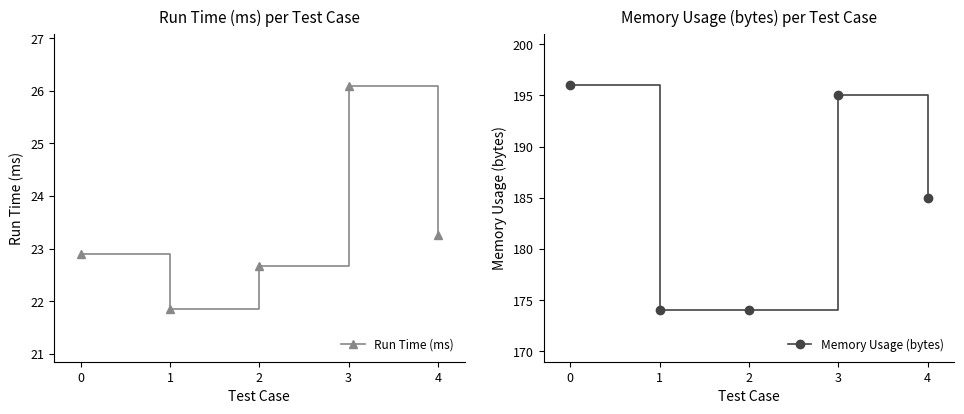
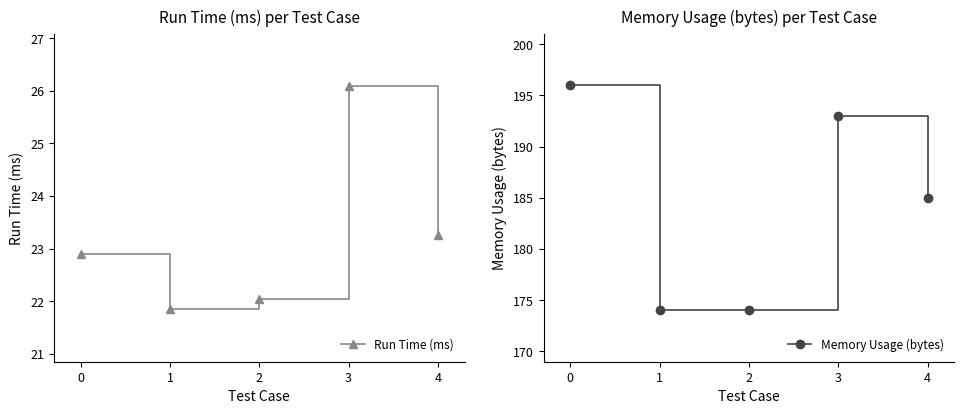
Run Time (ms) per Test Case, 2: 22.7 -> 22.0
Memory Usage (bytes) per Test Case, 3: 195 -> 193
